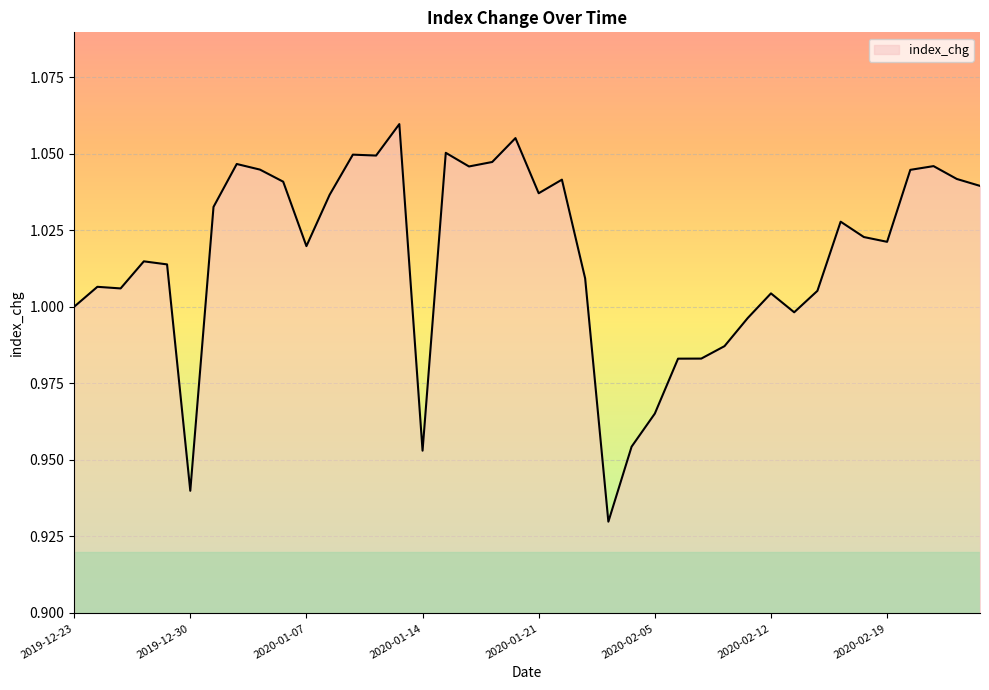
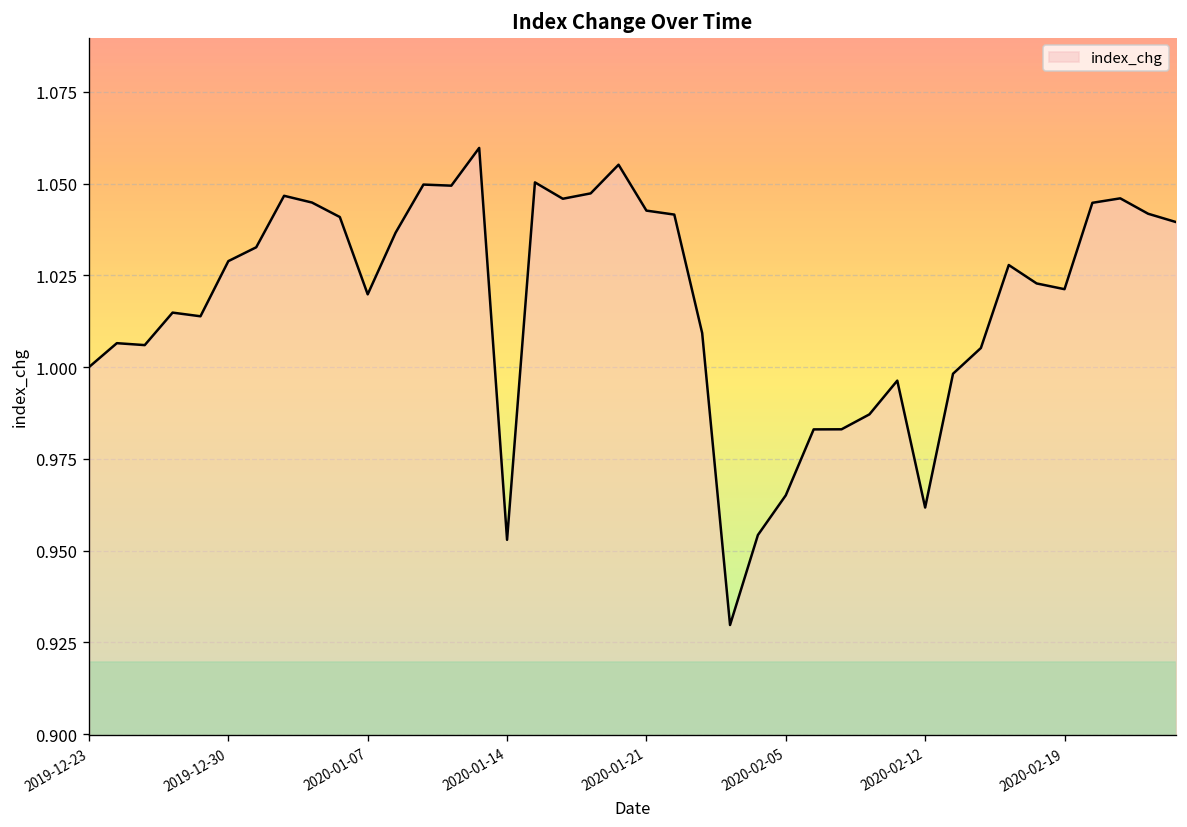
2019-12-30: 0.940 -> 1.029
2020-01-21: 1.037 -> 1.043
2020-02-12: 1.004 -> 0.962
